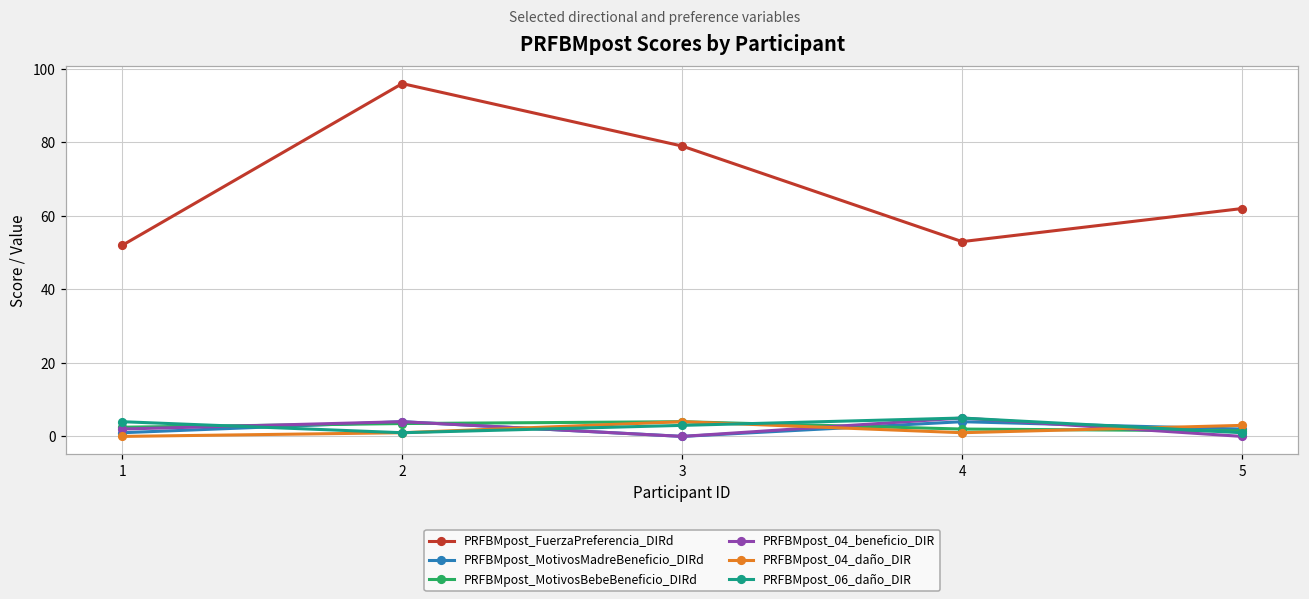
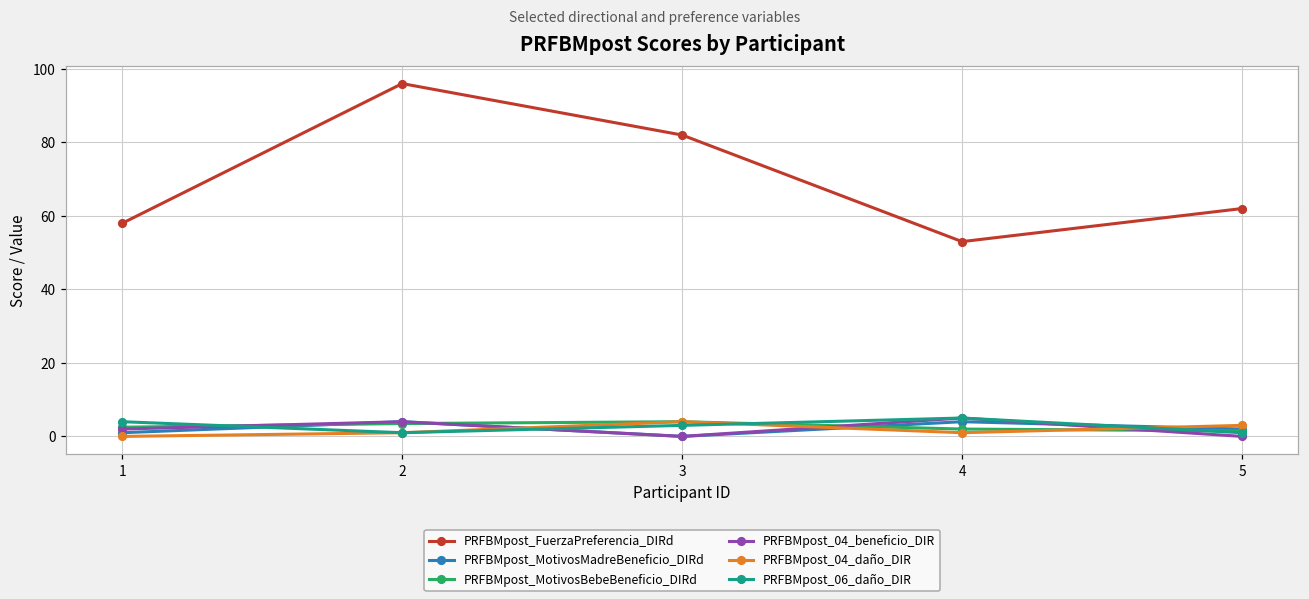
PRFBMpost_FuerzaPreferencia_DIRd, 1: 52 -> 58
PRFBMpost_FuerzaPreferencia_DIRd, 3: 79 -> 82
